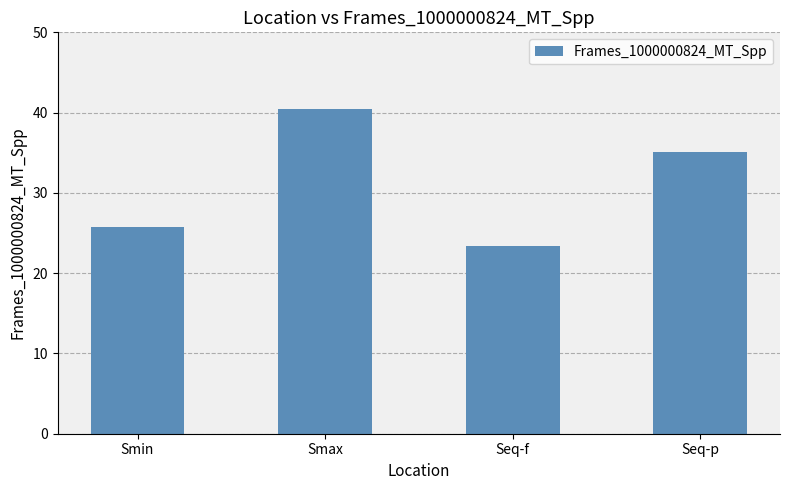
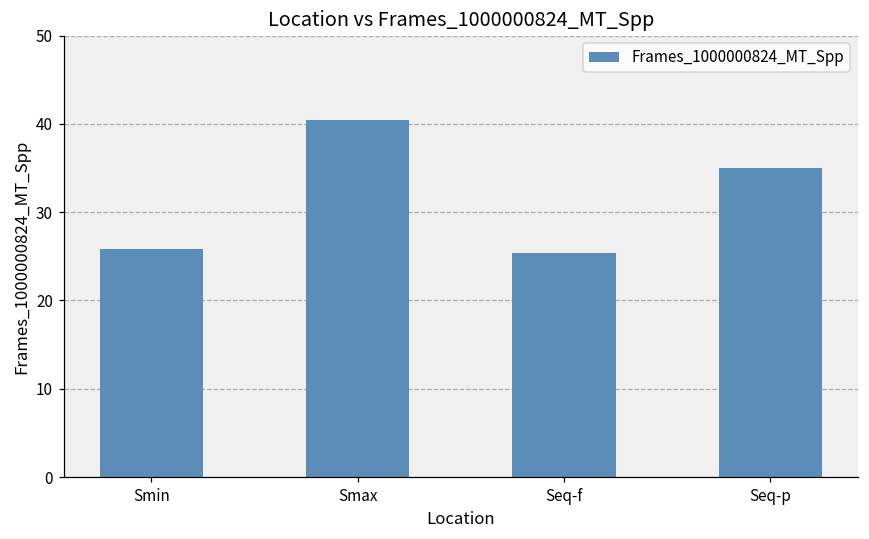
Seq-f: 23 -> 25
